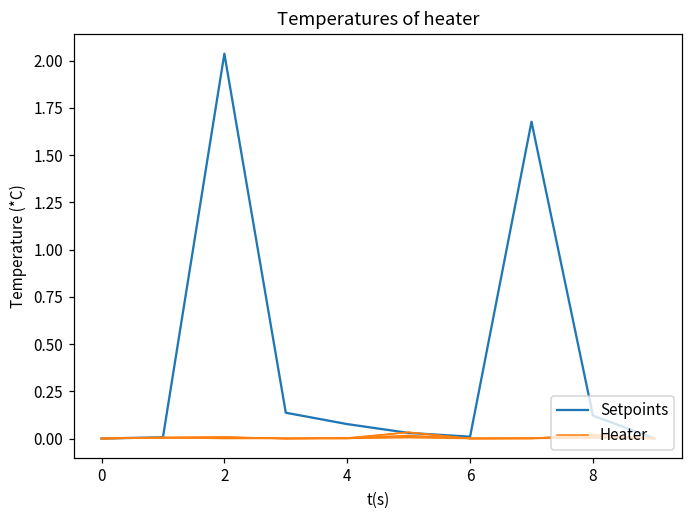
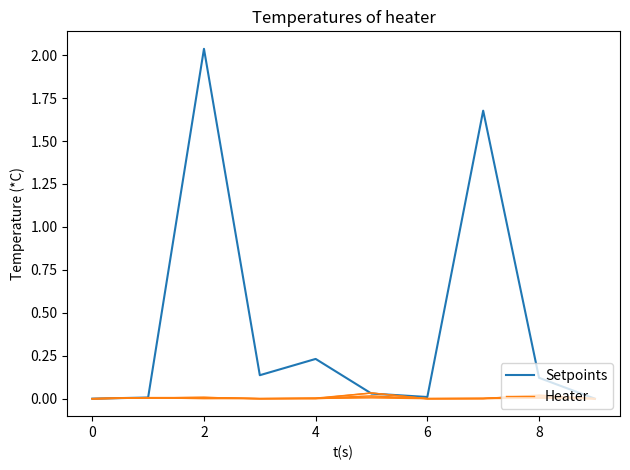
Setpoints, 4: 0.08 -> 0.23
